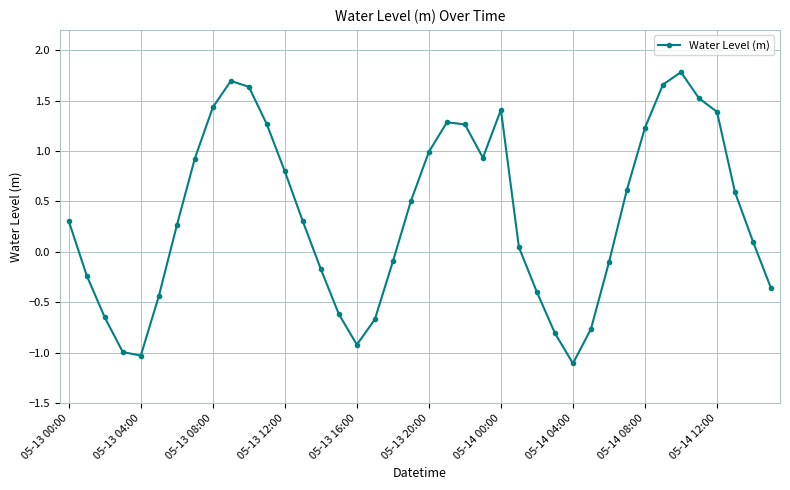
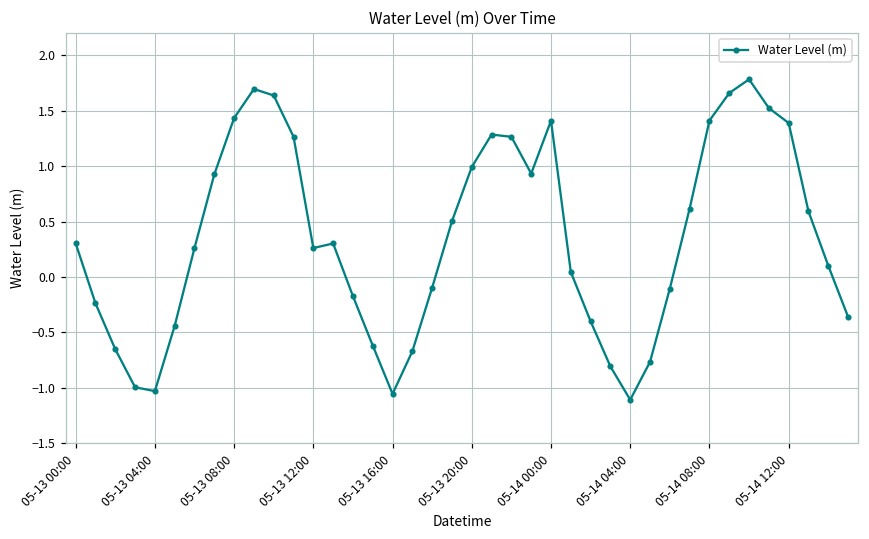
05-13 12:00: 0.80 -> 0.26
05-13 16:00: -0.92 -> -1.05
05-14 08:00: 1.23 -> 1.41
